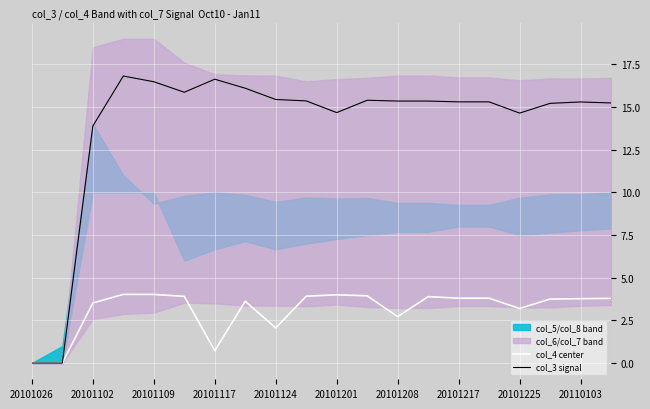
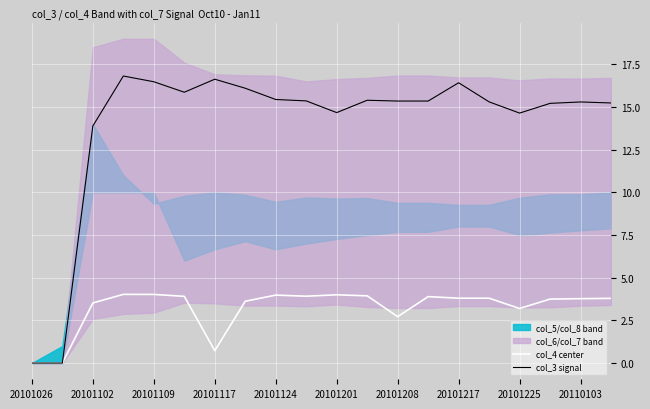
col_4 center, 20101124: 2.1 -> 4.0
col_3 signal, 20101217: 15.3 -> 16.4
